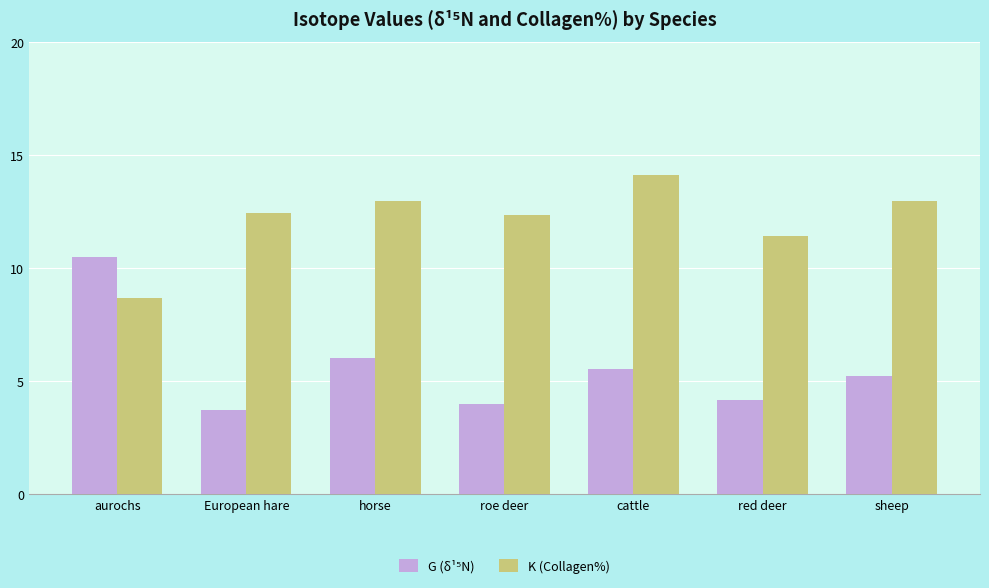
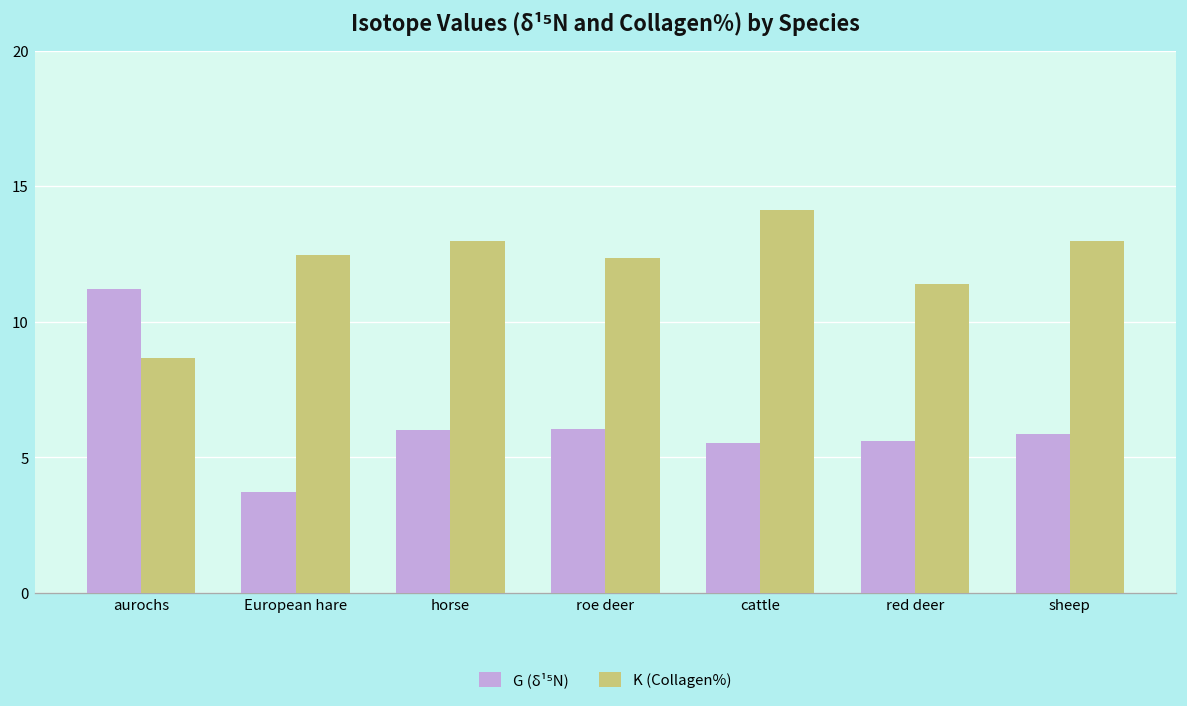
G (δ¹⁵N), aurochs: 10.5 -> 11.2
G (δ¹⁵N), roe deer: 4.0 -> 6.0
G (δ¹⁵N), red deer: 4.1 -> 5.6
G (δ¹⁵N), sheep: 5.2 -> 5.9
